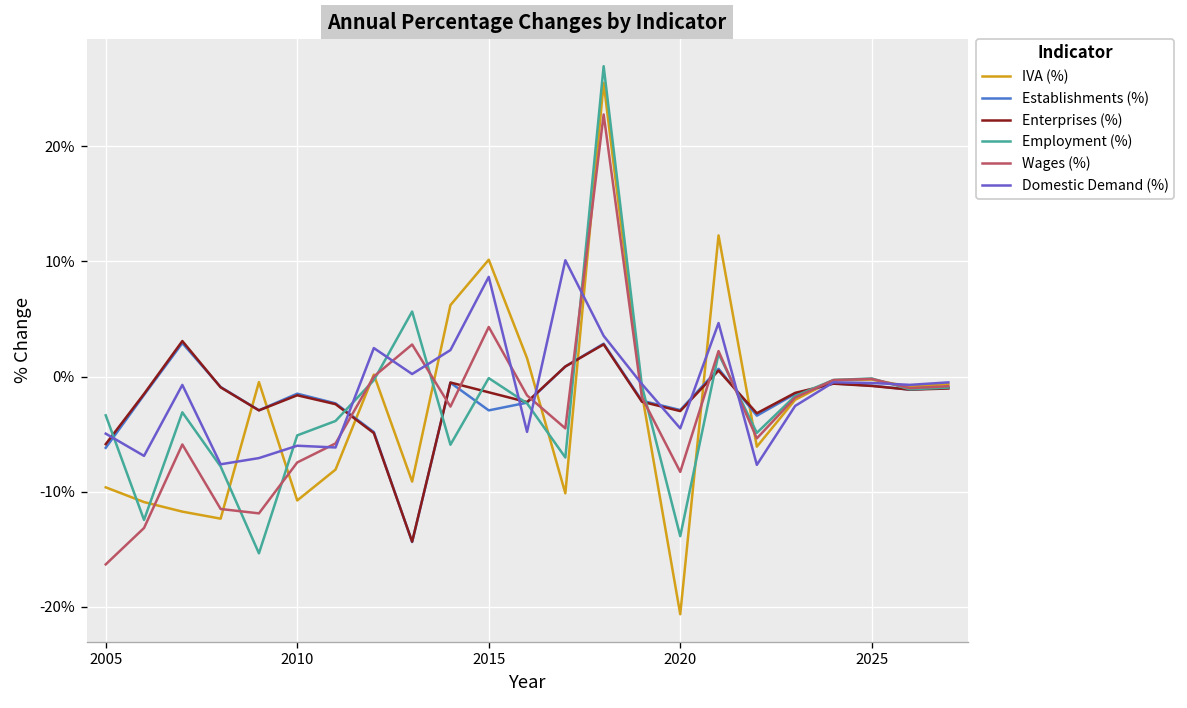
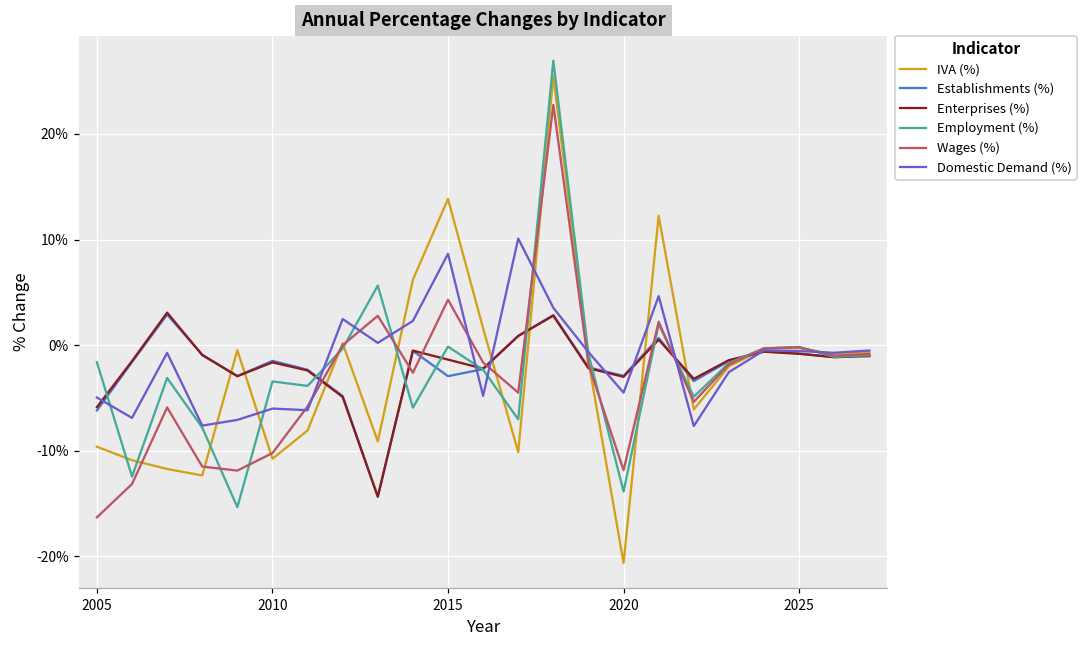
Employment (%), 2005: -3% -> -2%
Employment (%), 2010: -5% -> -3%
Wages (%), 2010: -7% -> -10%
IVA (%), 2015: 10% -> 14%
Wages (%), 2020: -8% -> -12%
